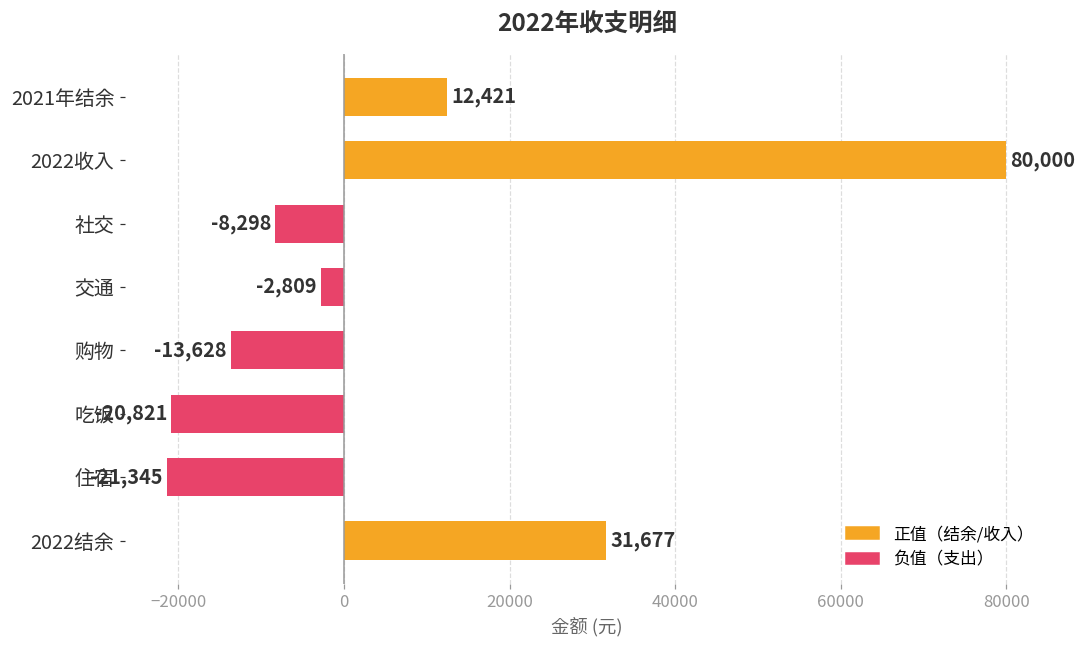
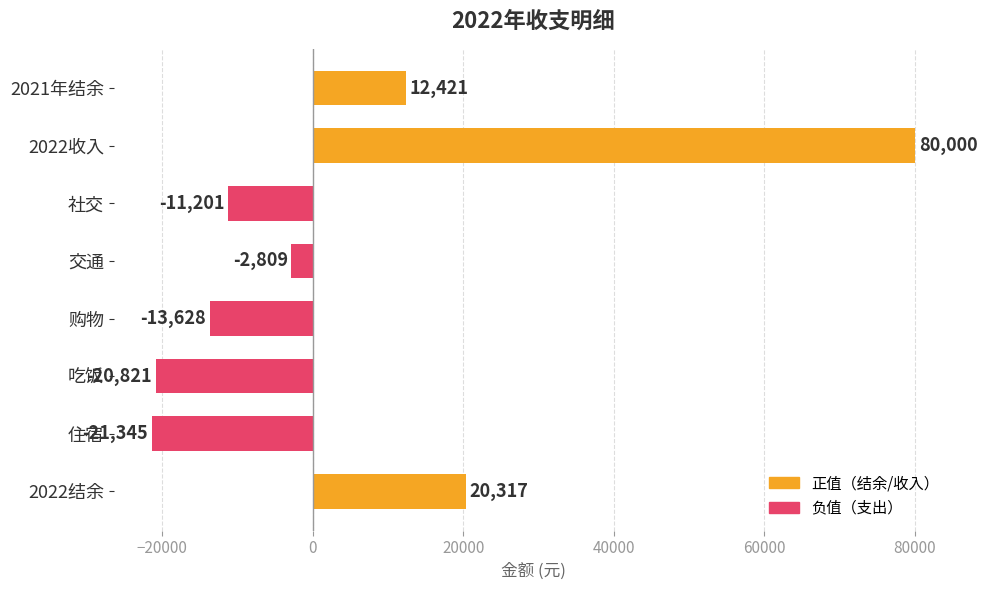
社交: -8,298 -> -11,201
2022结余: 31,677 -> 20,317
